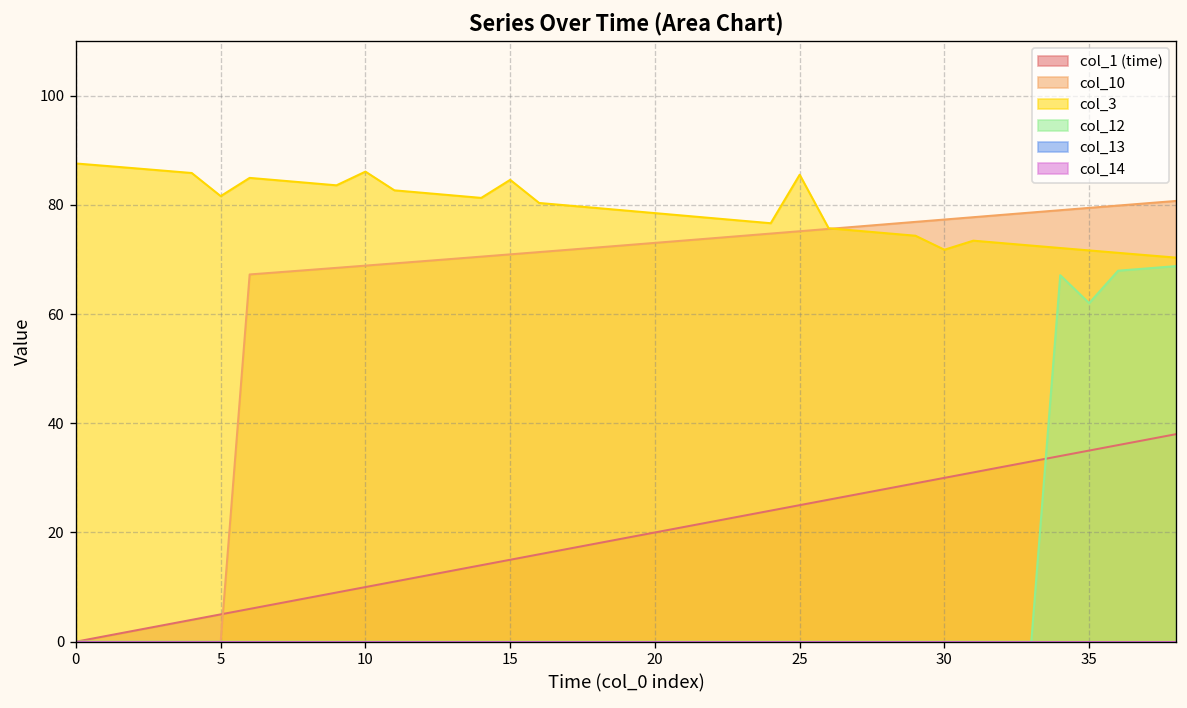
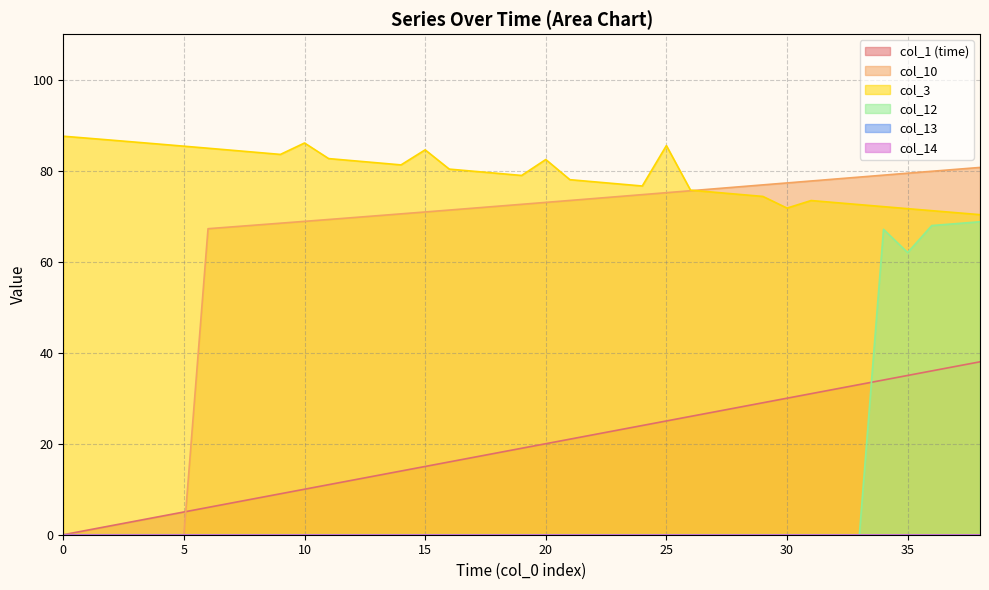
col_3, 5: 82 -> 85
col_3, 20: 78 -> 82
